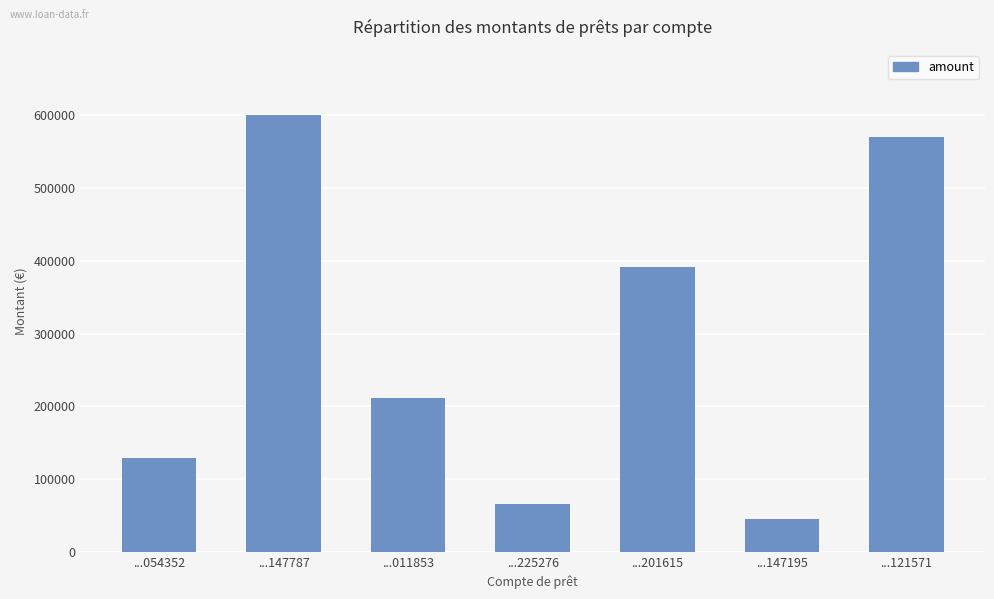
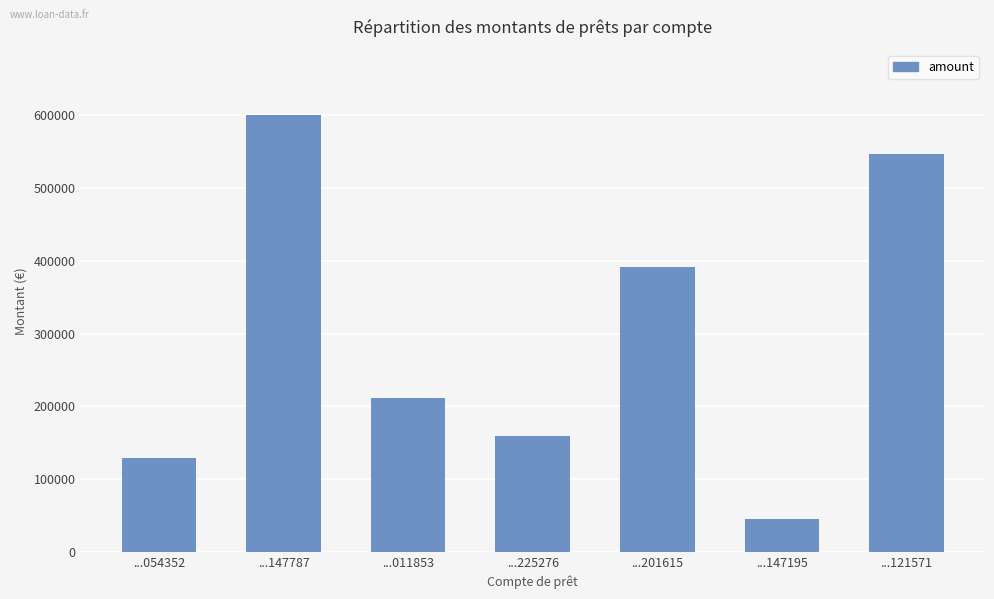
...225276: 70000 -> 160000
...121571: 570000 -> 550000
